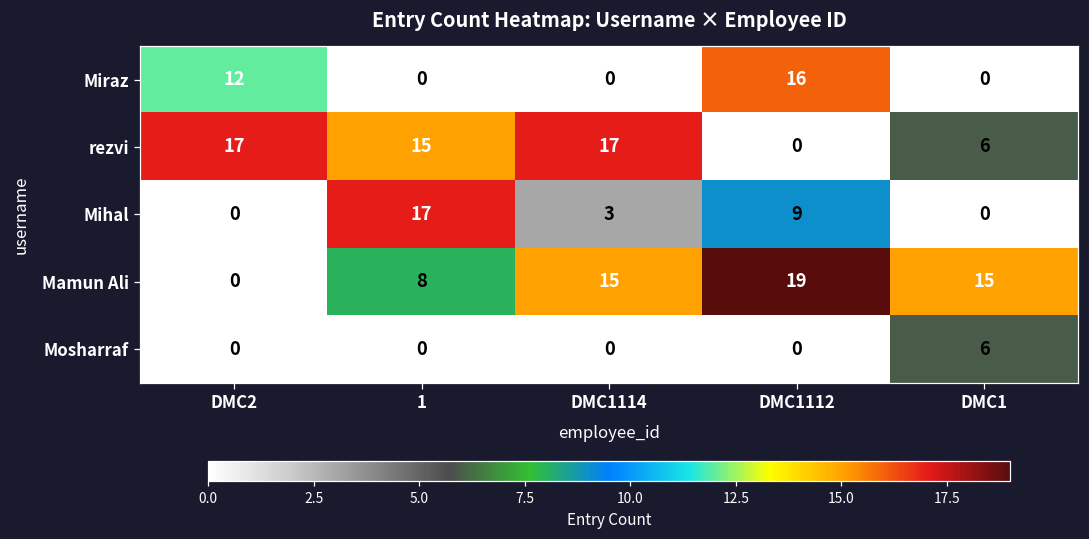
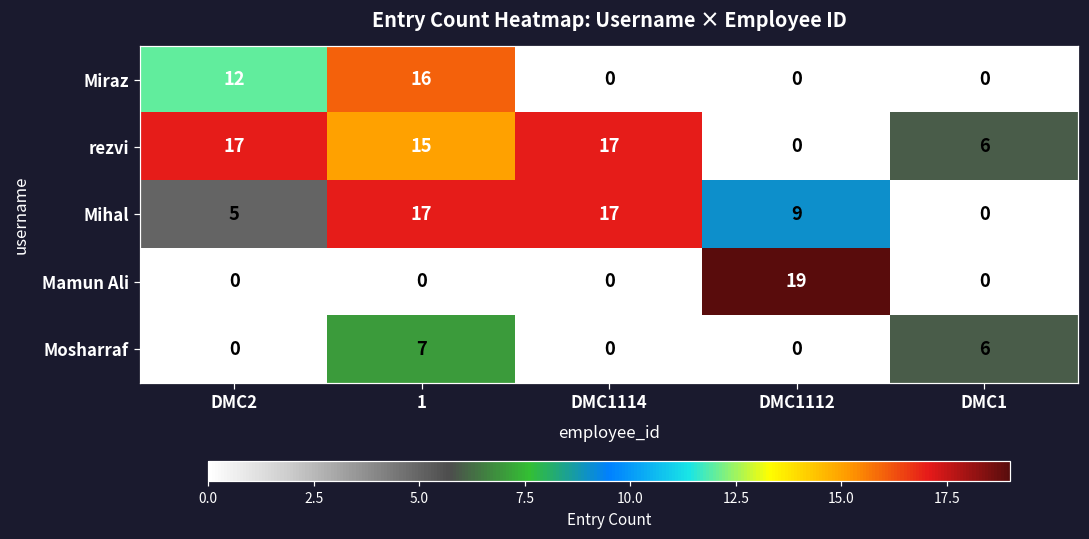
Miraz, 1: 0 -> 16
Miraz, DMC1112: 16 -> 0
Mihal, DMC2: 0 -> 5
Mihal, DMC1114: 3 -> 17
Mamun Ali, 1: 8 -> 0
Mamun Ali, DMC1114: 15 -> 0
Mamun Ali, DMC1: 15 -> 0
Mosharraf, 1: 0 -> 7
